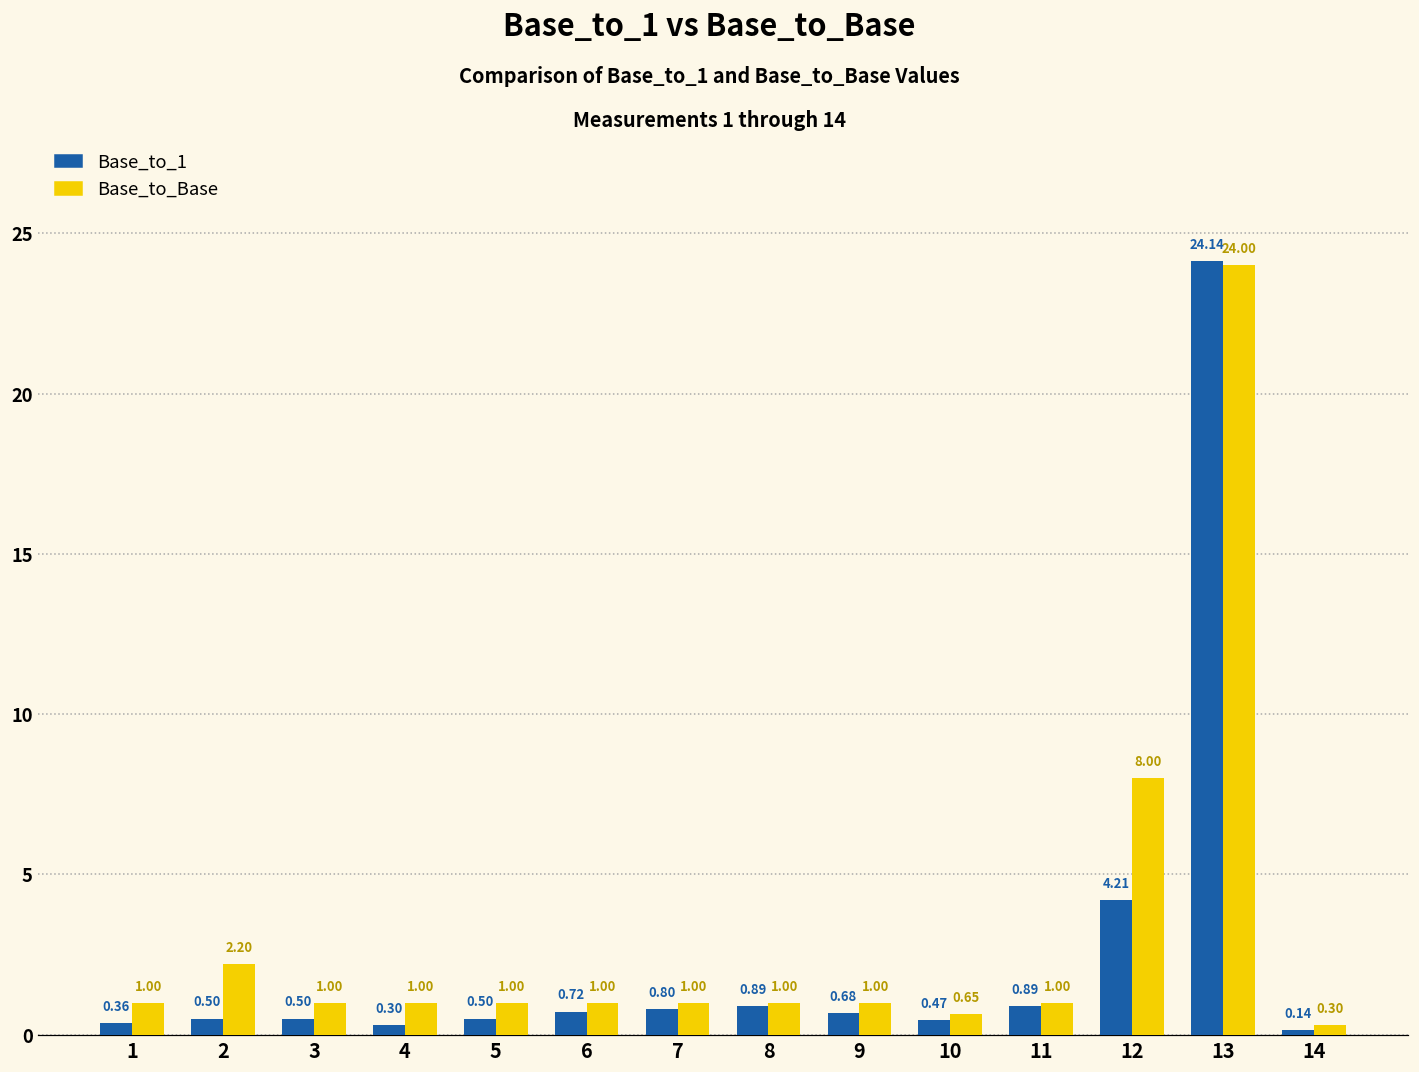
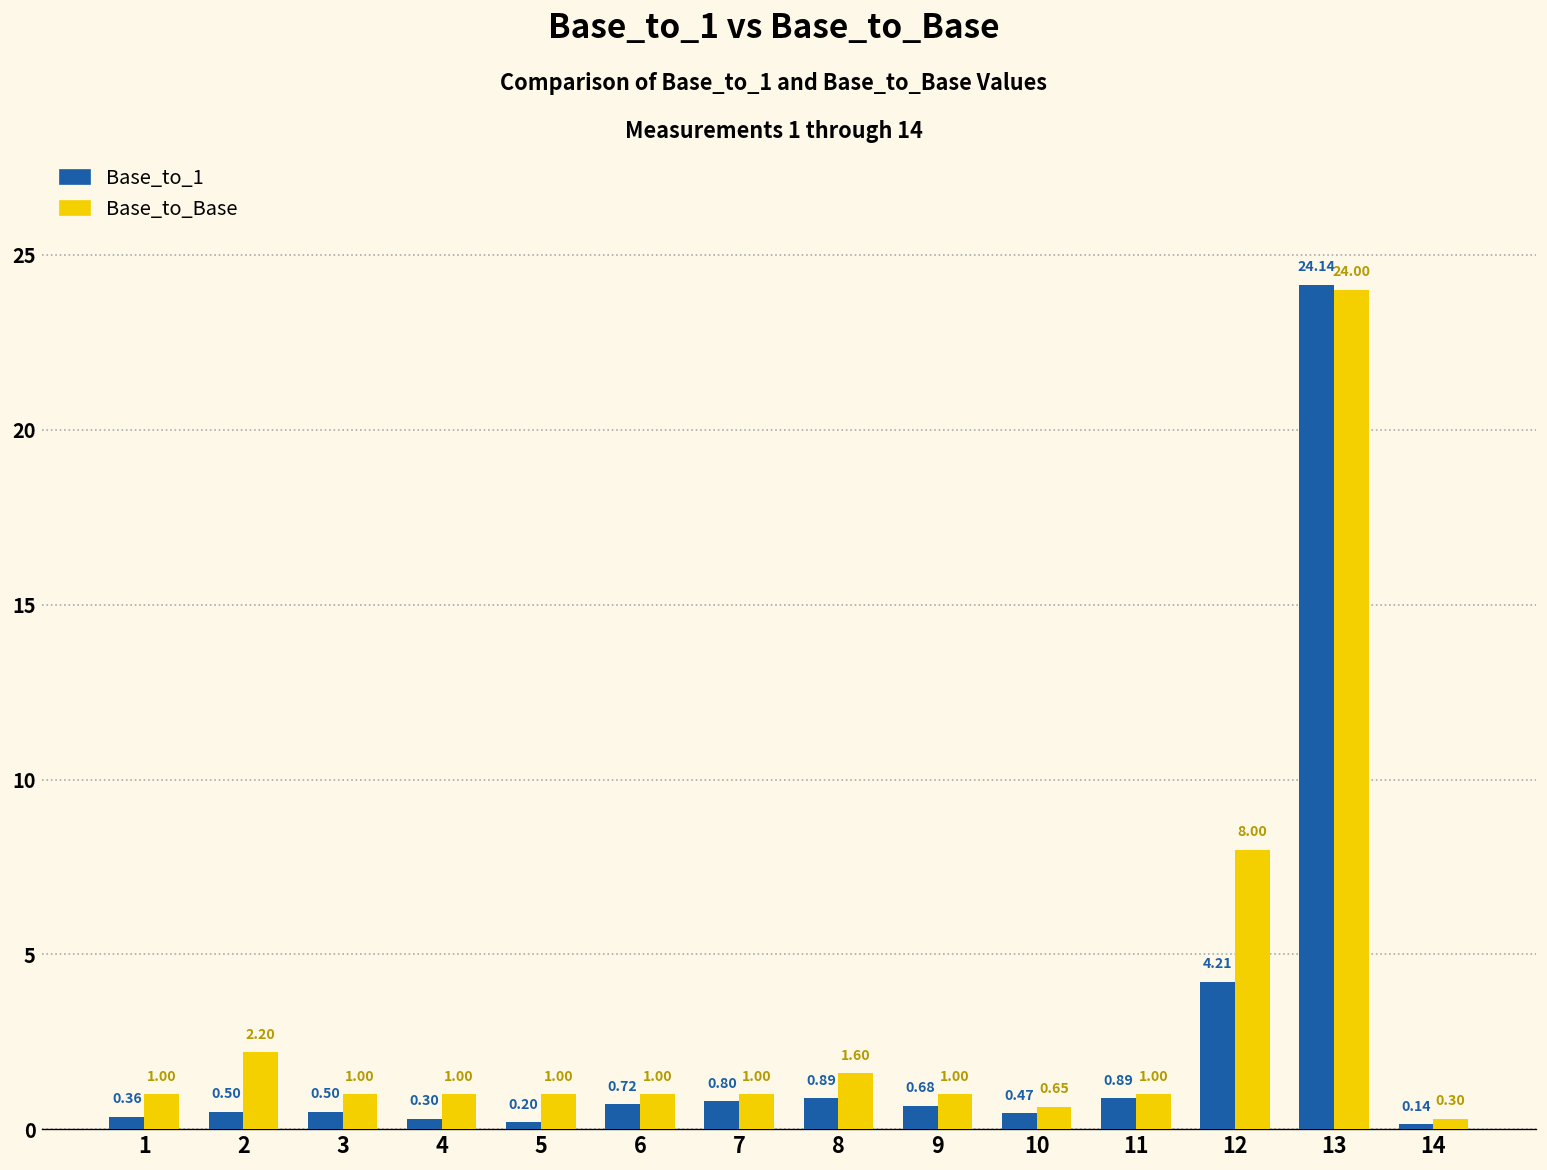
Base_to_1, 5: 0.50 -> 0.20
Base_to_Base, 8: 1.00 -> 1.60
